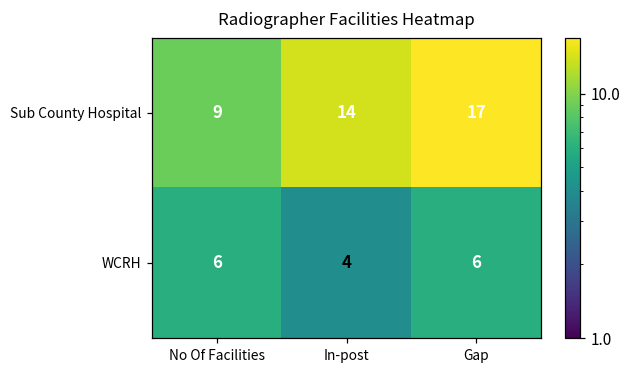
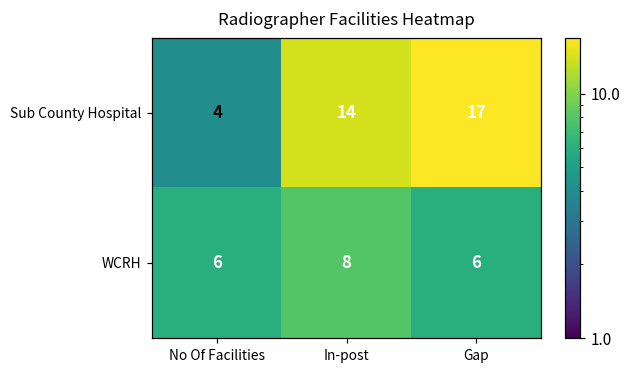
Sub County Hospital, No Of Facilities: 9 -> 4
WCRH, In-post: 4 -> 8
